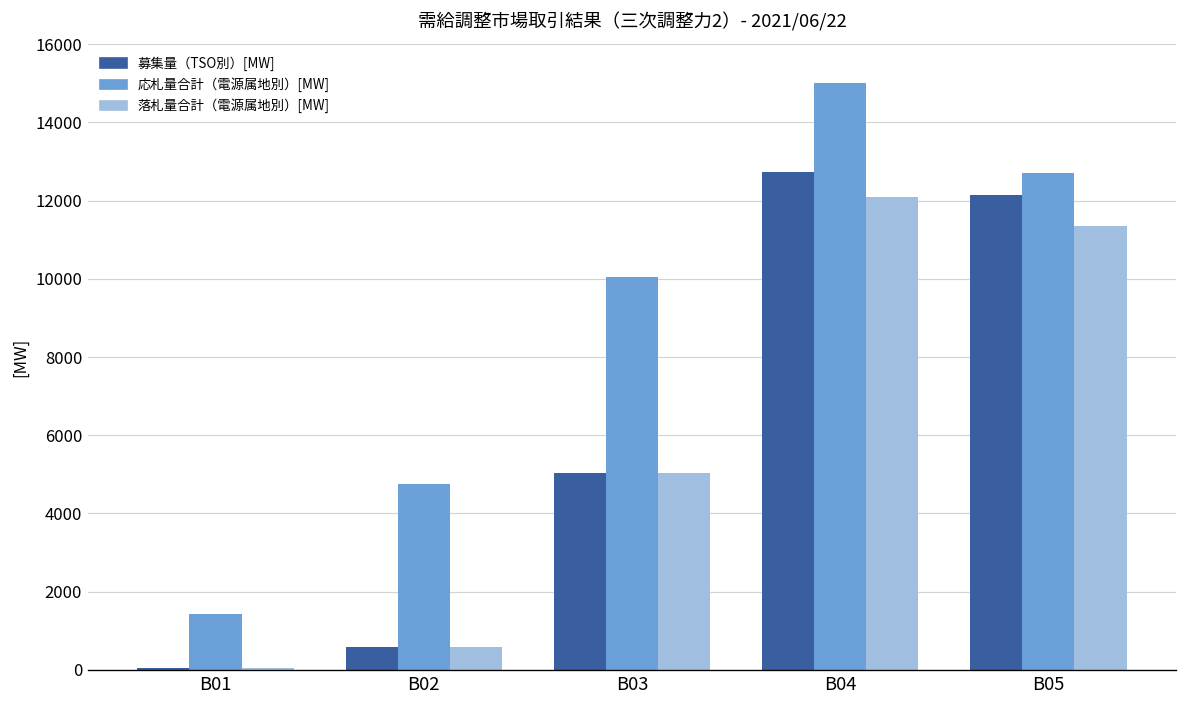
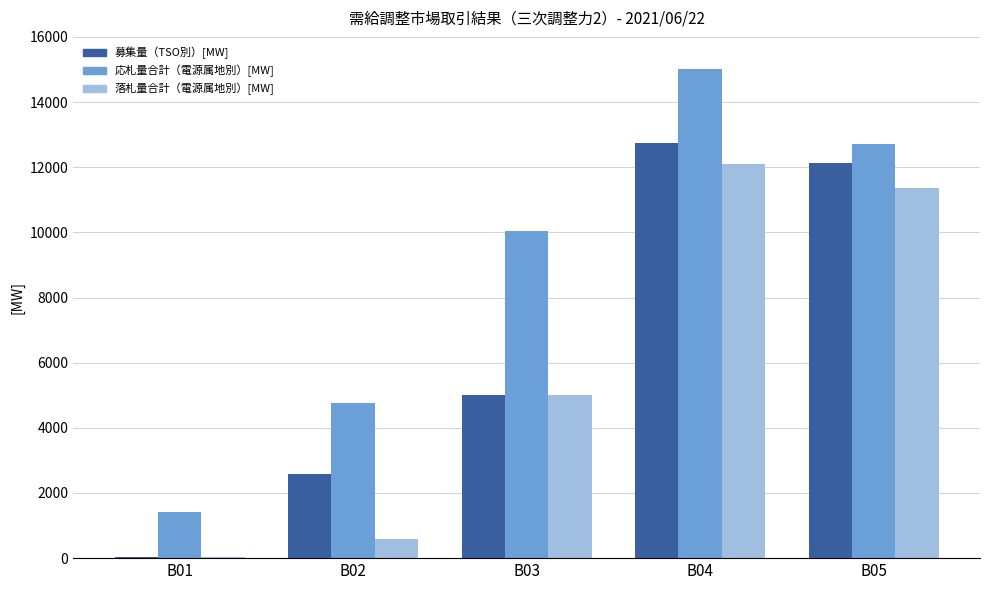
募集量（TSO別）[MW], B02: 600 -> 2600
